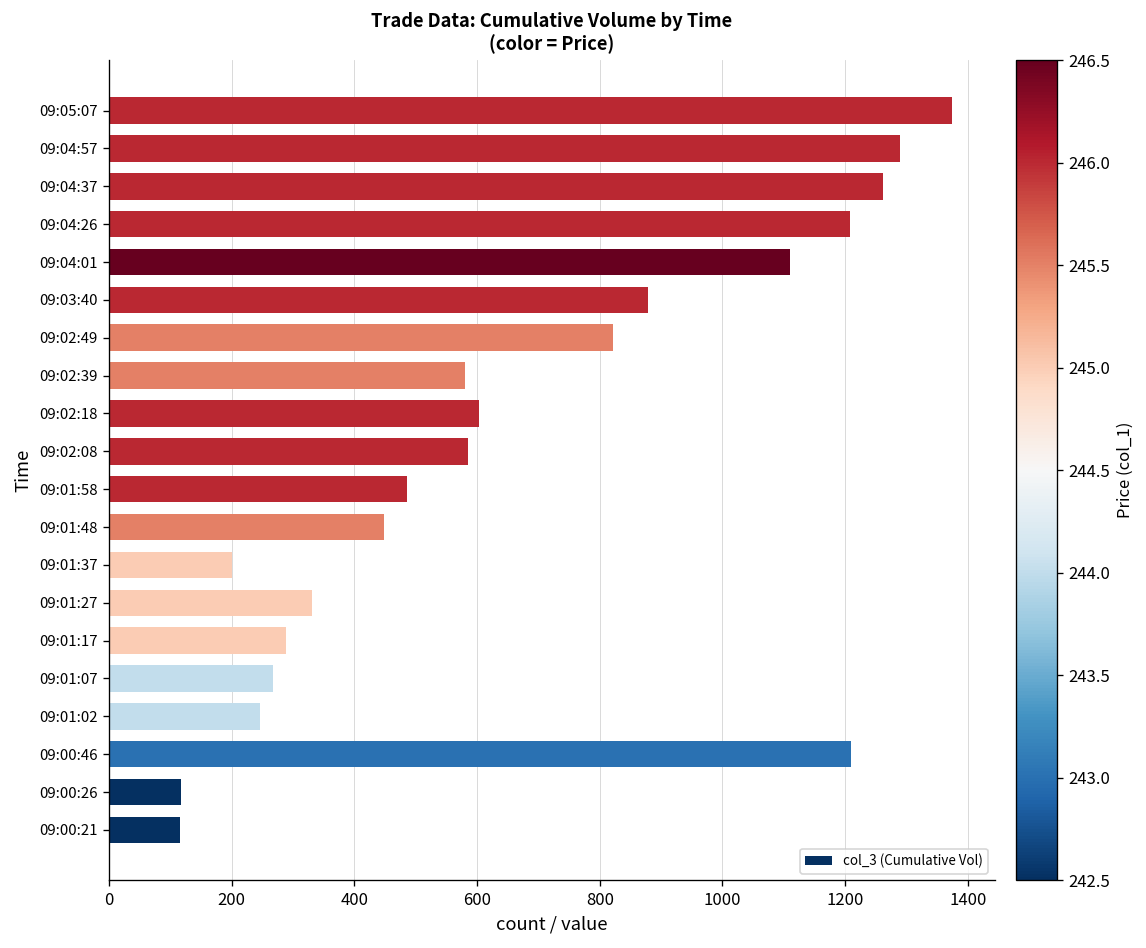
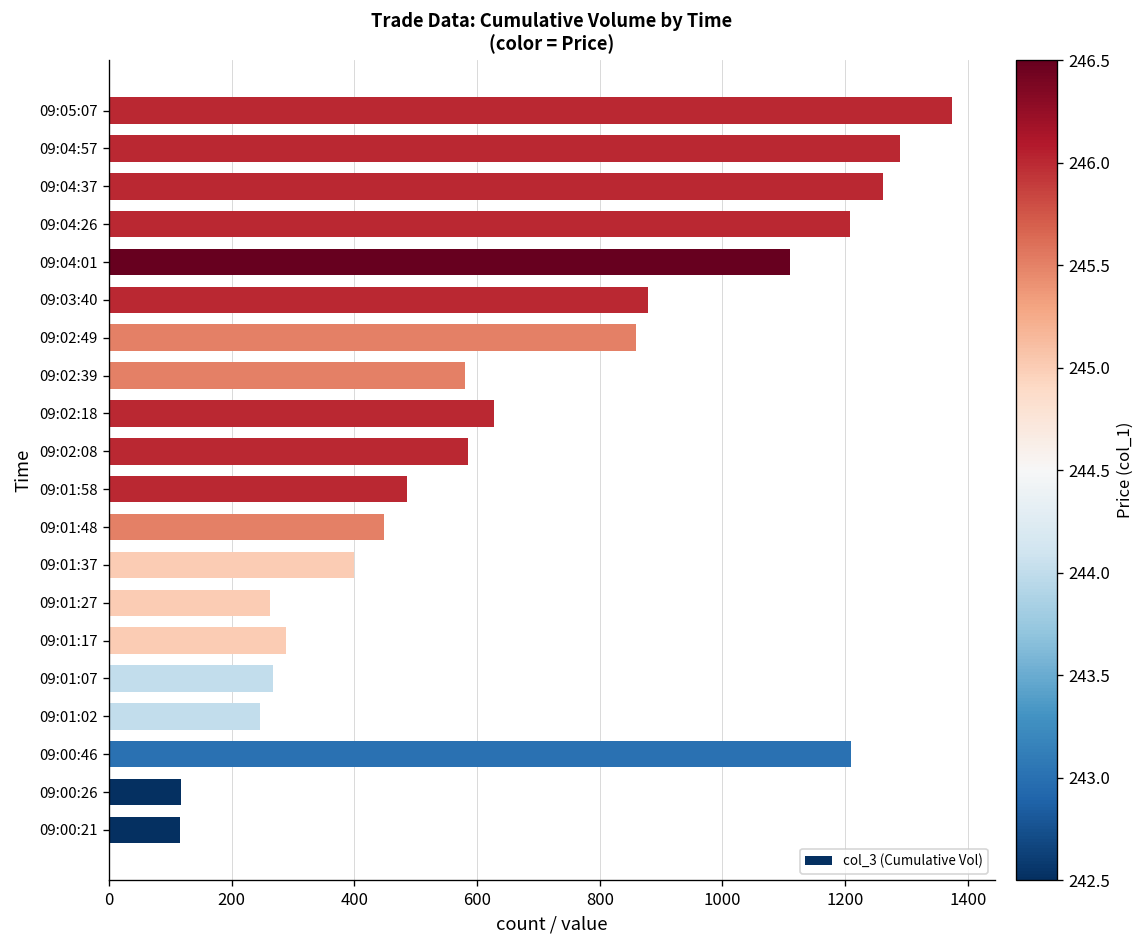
09:02:49: 820 -> 860
09:02:18: 600 -> 630
09:01:37: 200 -> 400
09:01:27: 330 -> 260
